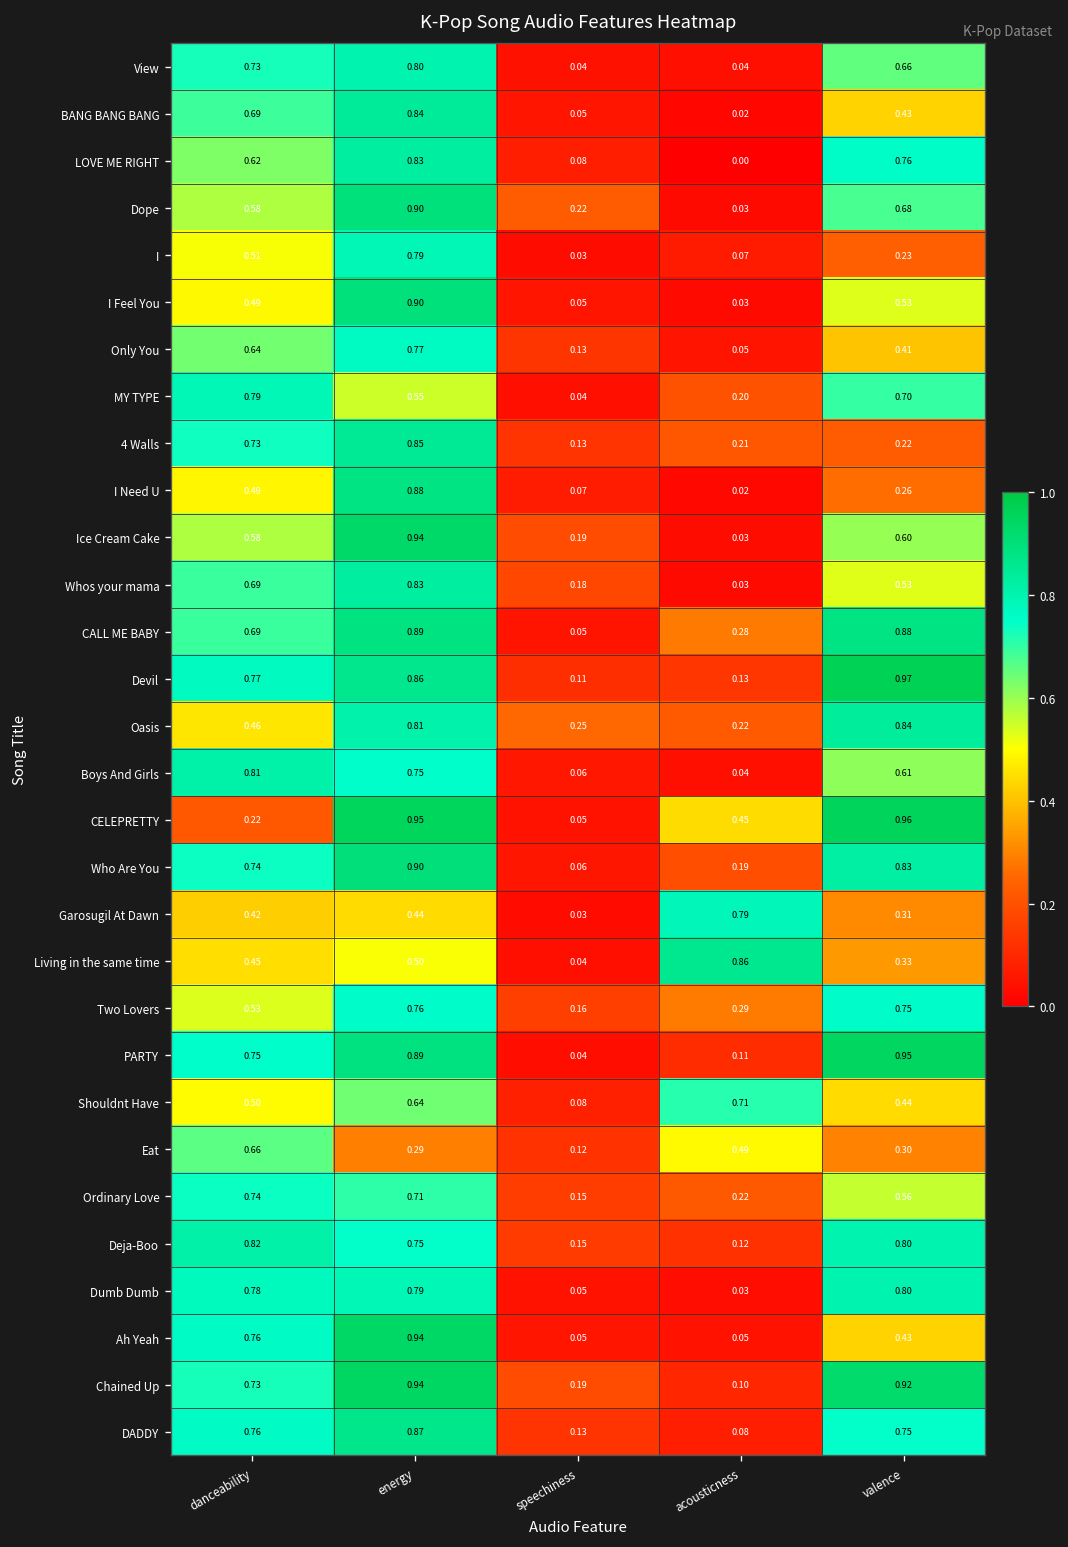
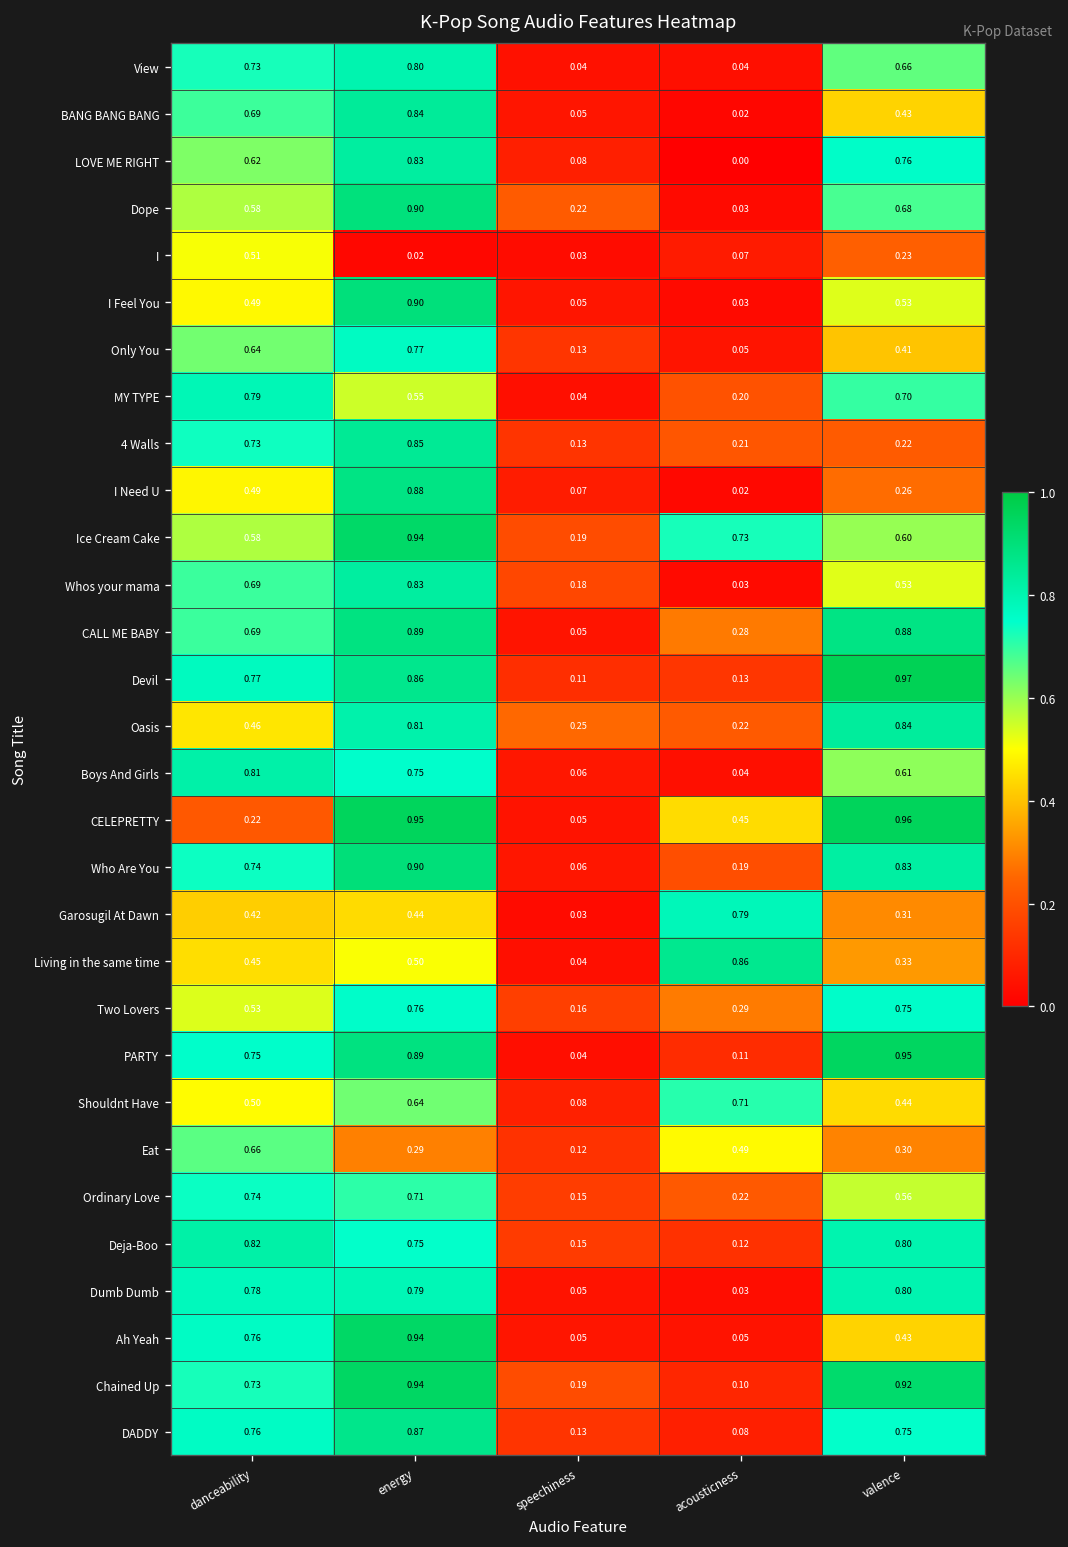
I, energy: 0.79 -> 0.02
Ice Cream Cake, acousticness: 0.03 -> 0.73
